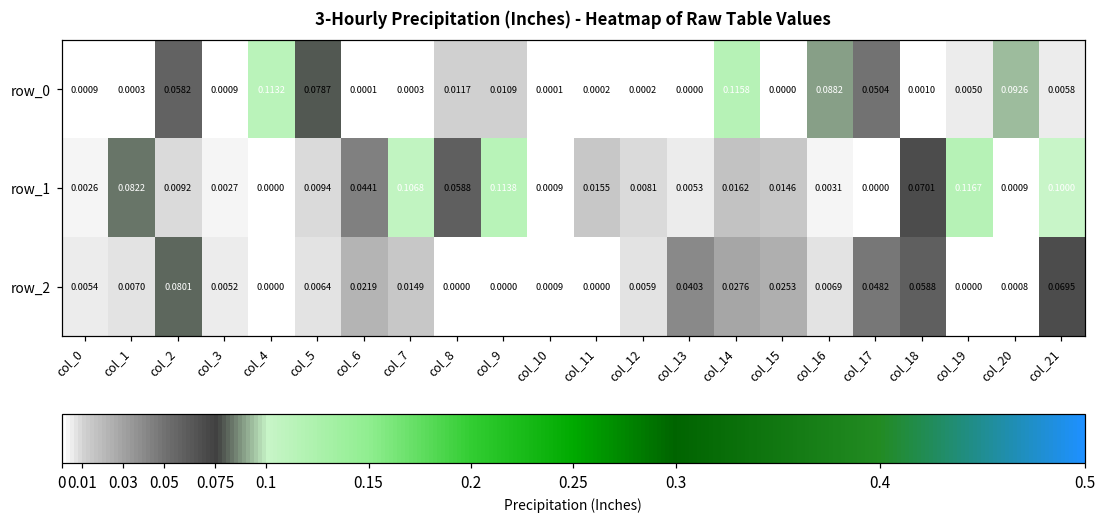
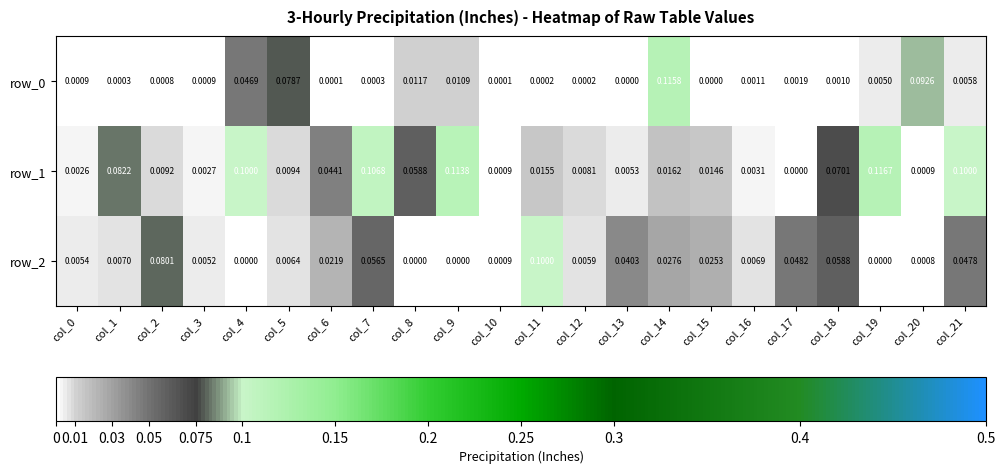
row_0, col_2: 0.0582 -> 0.0008
row_0, col_4: 0.1132 -> 0.0469
row_0, col_16: 0.0882 -> 0.0011
row_0, col_17: 0.0504 -> 0.0019
row_1, col_4: 0.0000 -> 0.1000
row_2, col_7: 0.0149 -> 0.0565
row_2, col_11: 0.0000 -> 0.1000
row_2, col_21: 0.0695 -> 0.0478
